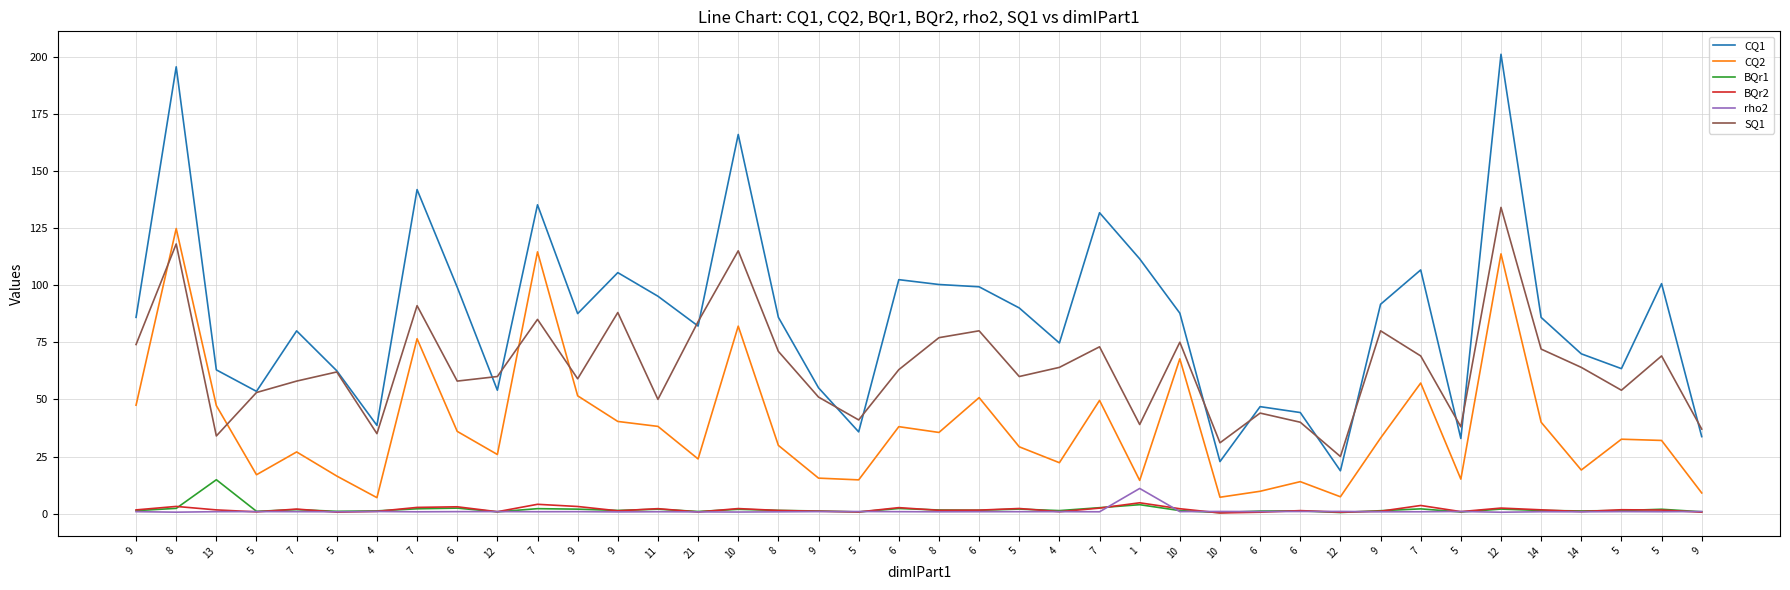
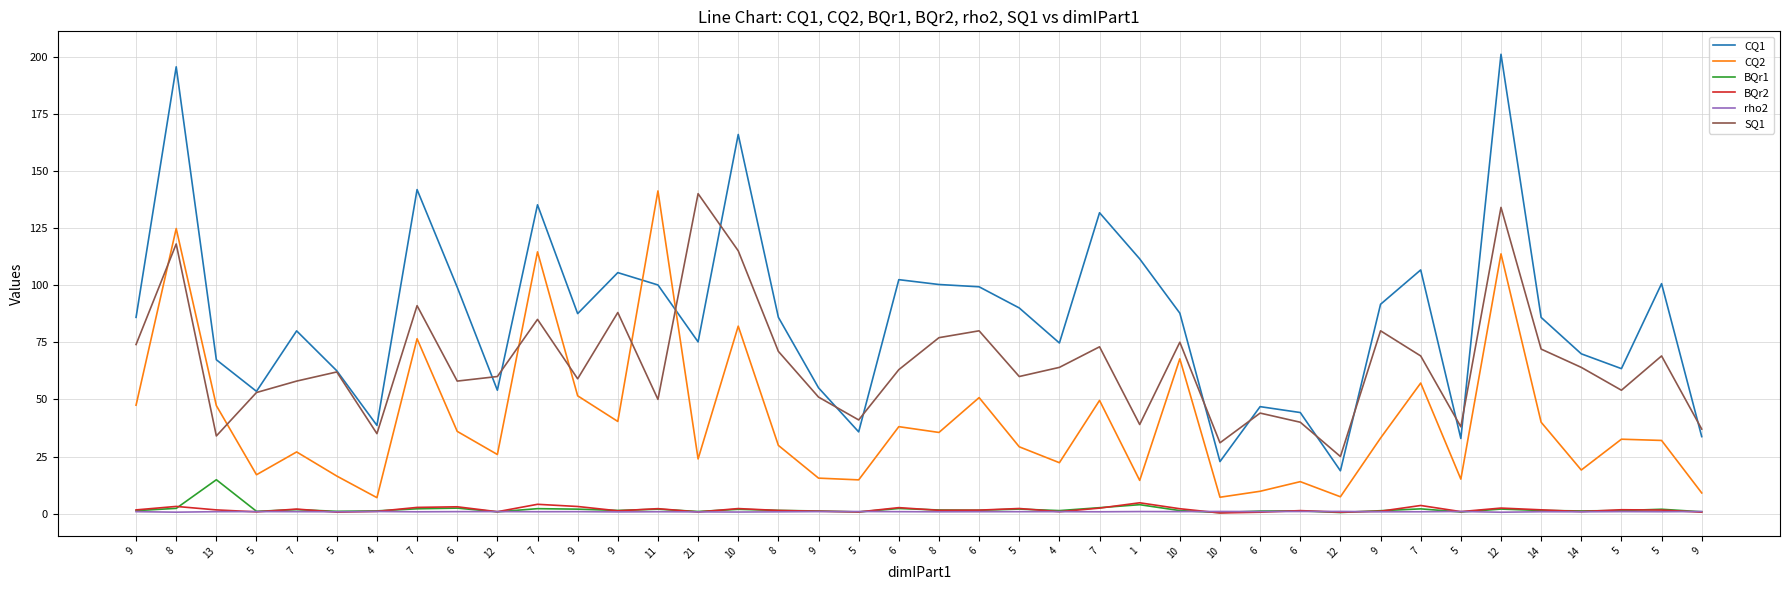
CQ1, 13: 63 -> 67
CQ1, 11: 95 -> 100
CQ2, 11: 38 -> 141
CQ1, 21: 82 -> 75
SQ1, 21: 84 -> 140
rho2, 1: 11 -> 1
